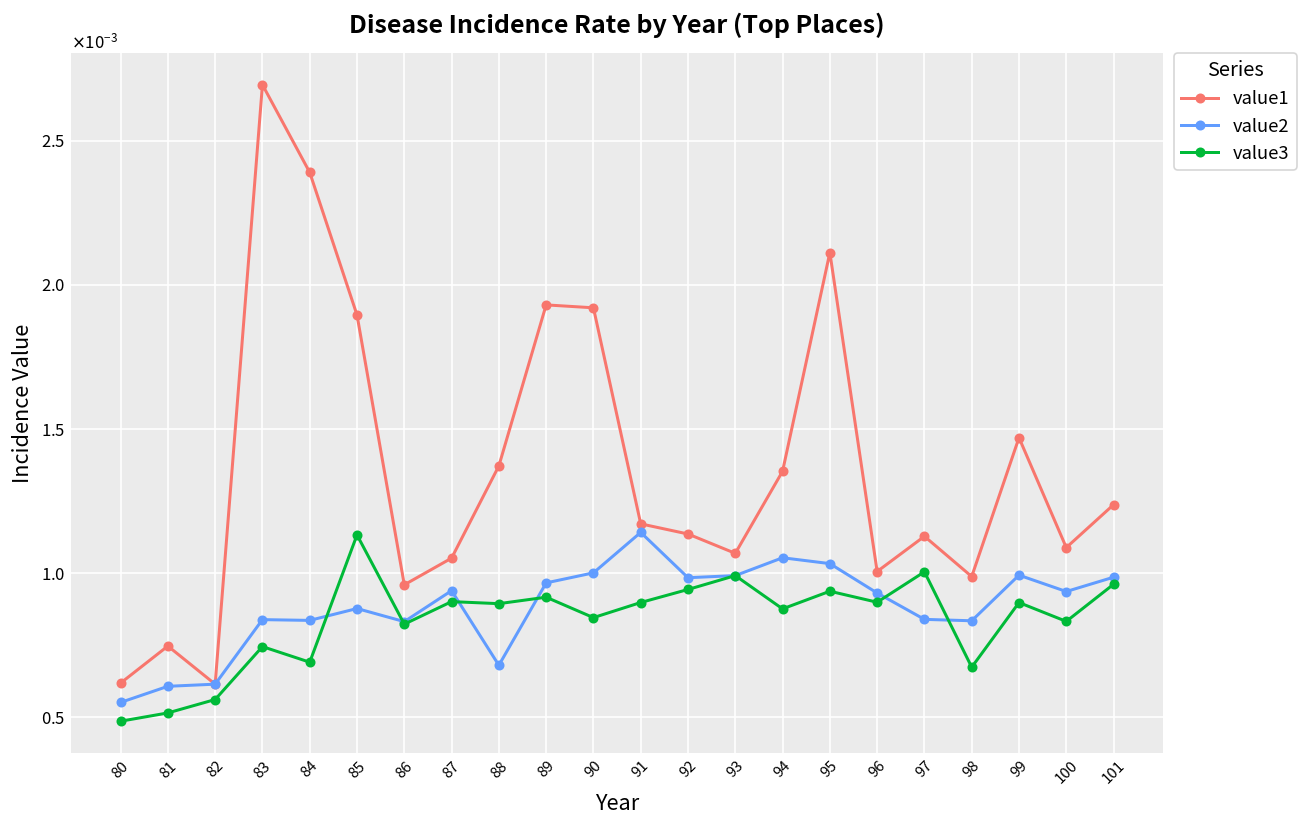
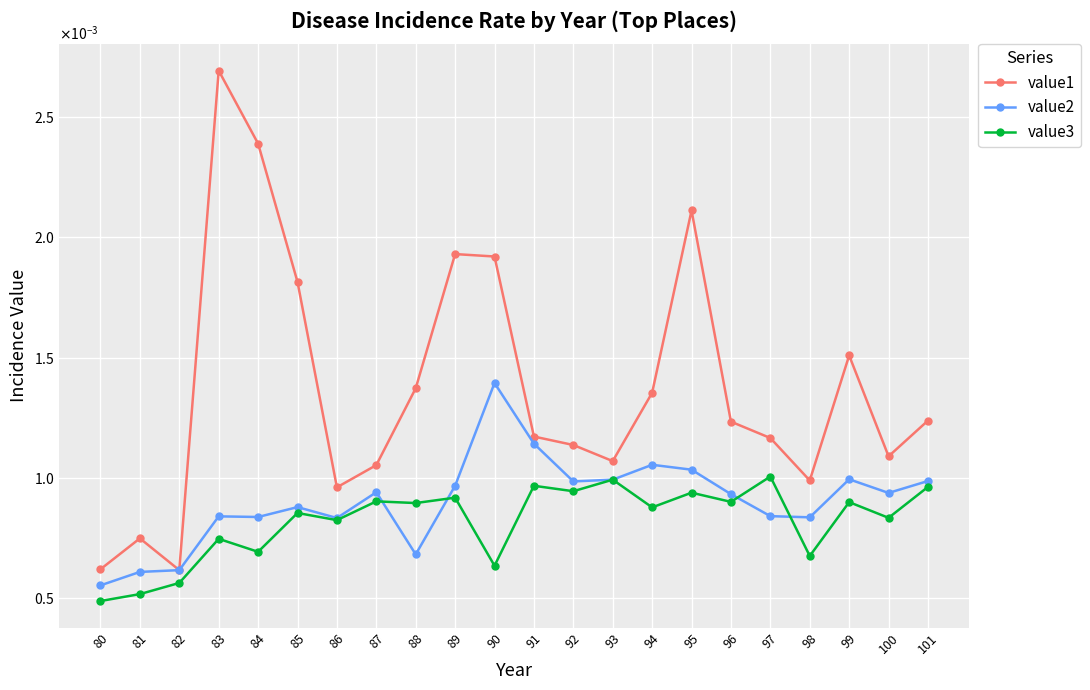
value1, 85: 0.00190 -> 0.00181
value3, 85: 0.00113 -> 0.00085
value2, 90: 0.00100 -> 0.00139
value3, 90: 0.00085 -> 0.00063
value3, 91: 0.00090 -> 0.00097
value1, 96: 0.00101 -> 0.00123
value1, 97: 0.00113 -> 0.00116
value1, 99: 0.00147 -> 0.00151
